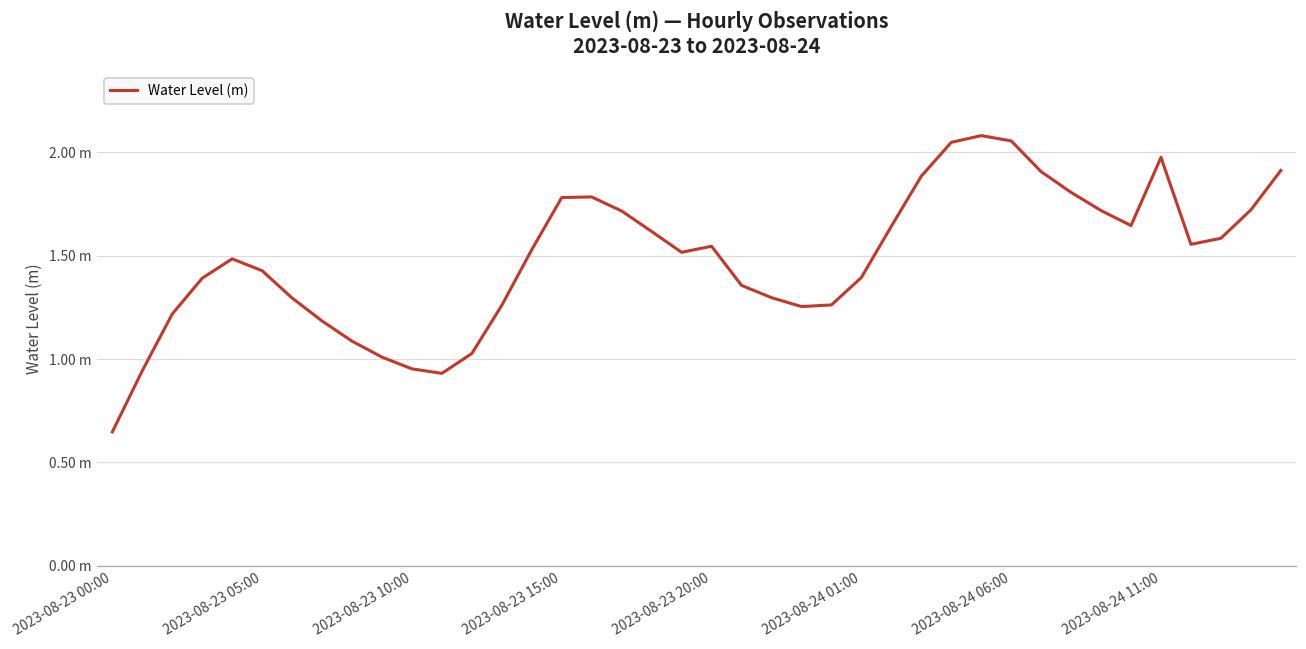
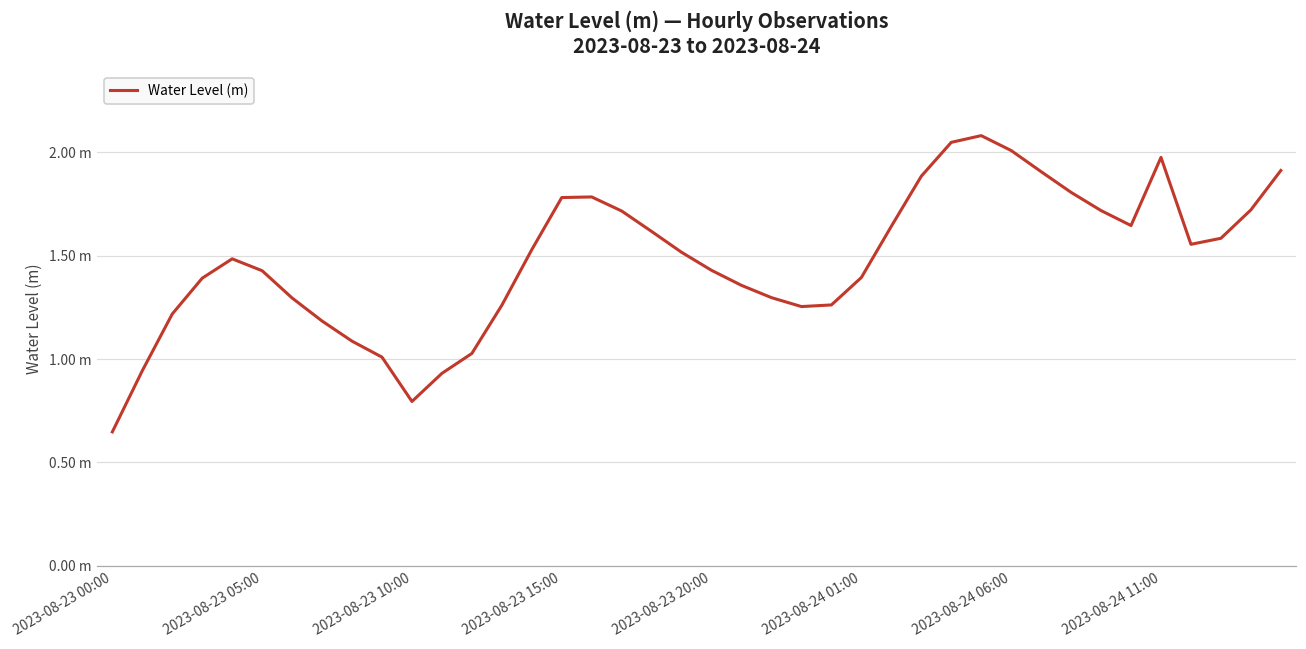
2023-08-23 10:00: 0.95 m -> 0.79 m
2023-08-23 20:00: 1.55 m -> 1.43 m
2023-08-24 06:00: 2.05 m -> 2.01 m
